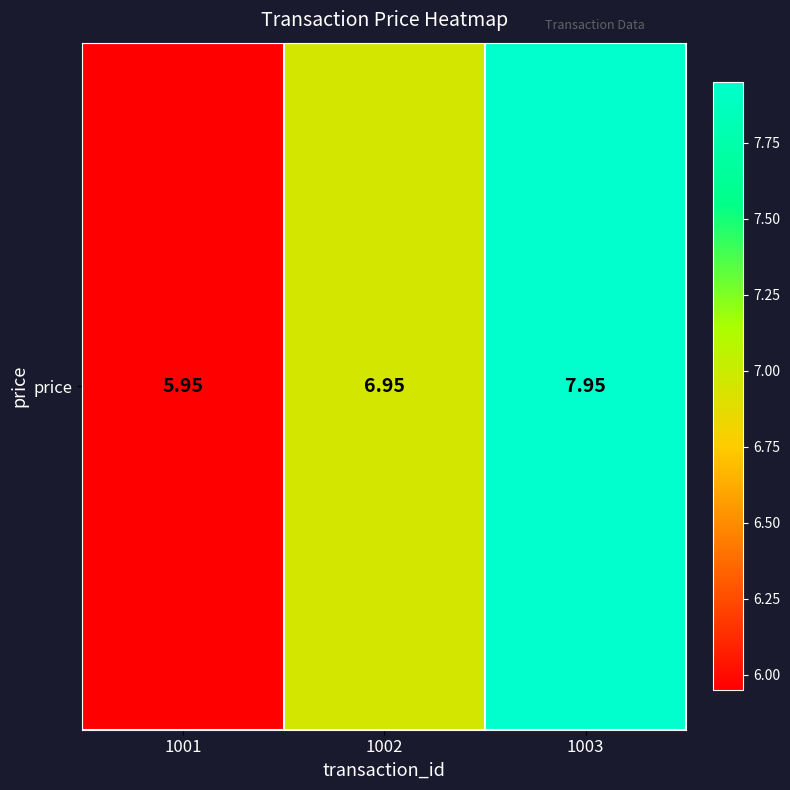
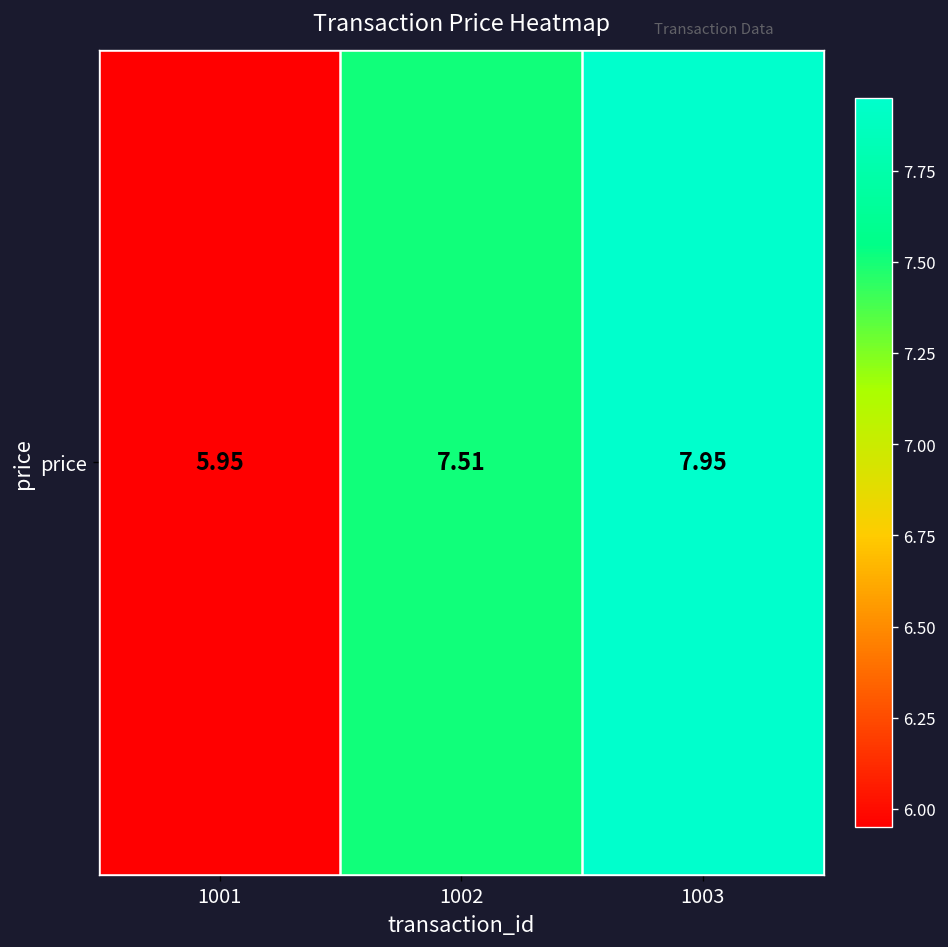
price, 1002: 6.95 -> 7.51
